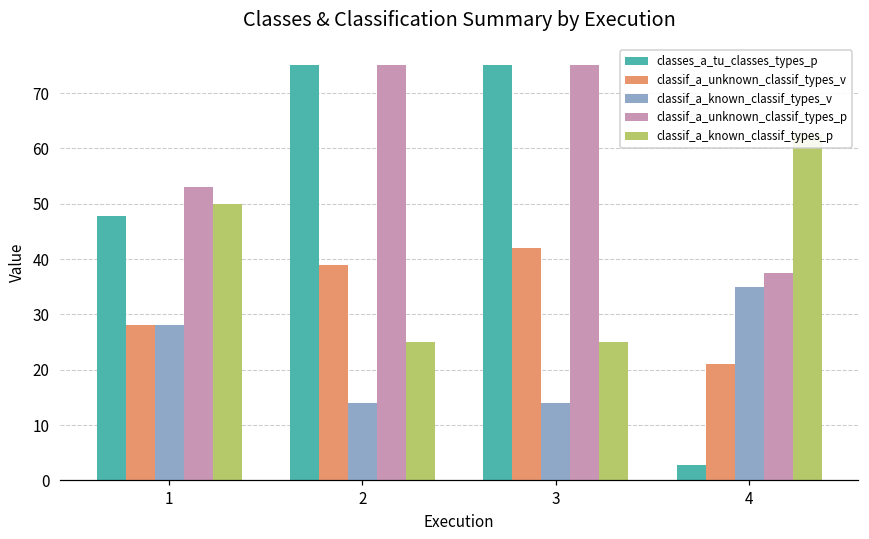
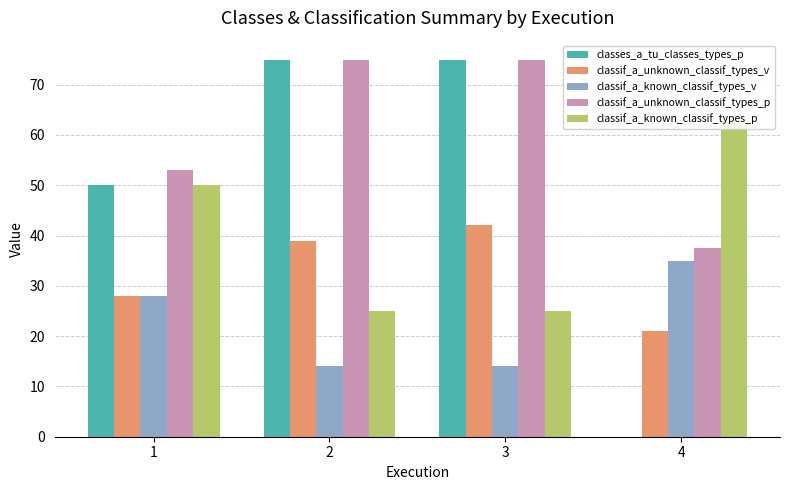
classes_a_tu_classes_types_p, 1: 48 -> 50
classes_a_tu_classes_types_p, 4: 3 -> 0
